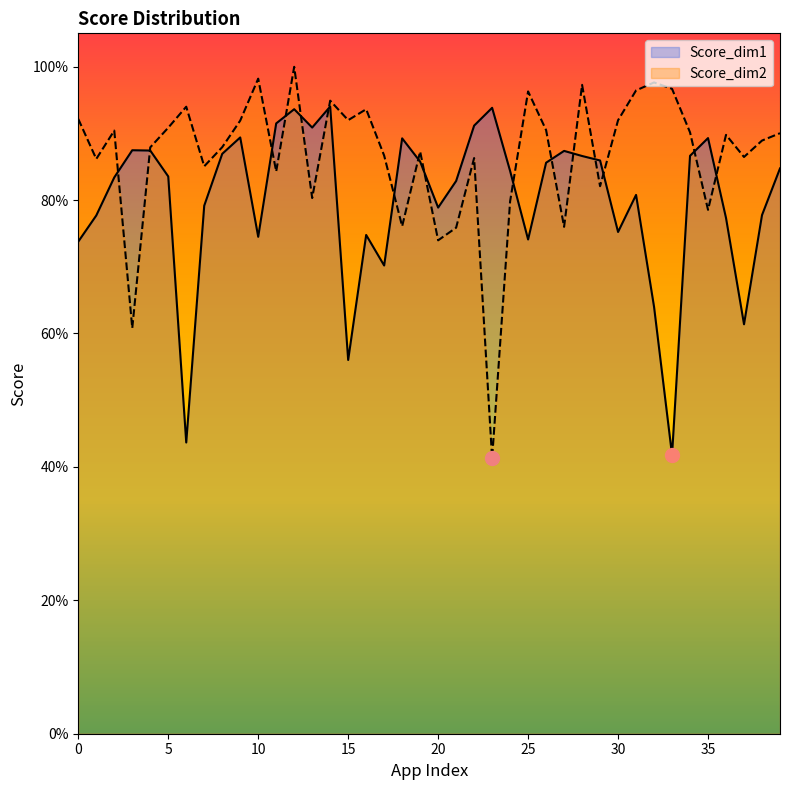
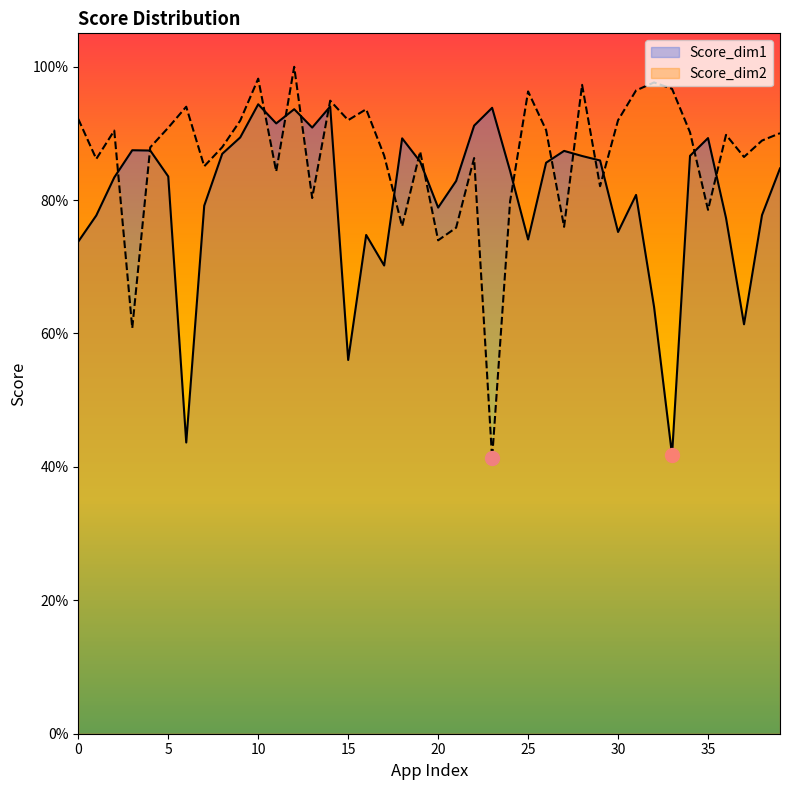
Score_dim1, 10: 74% -> 94%
